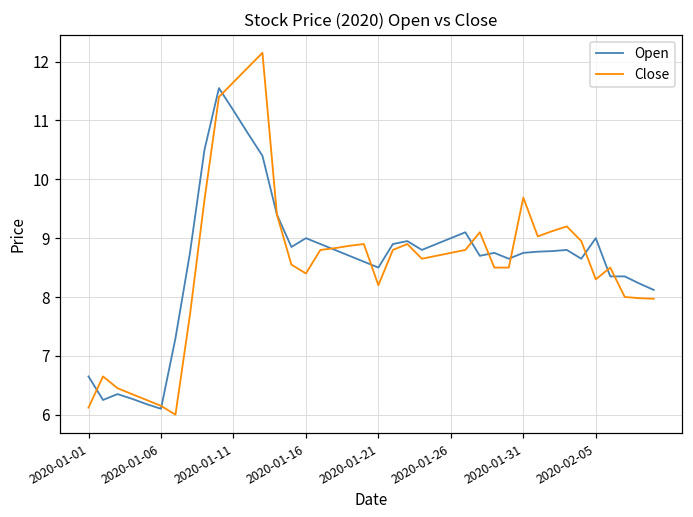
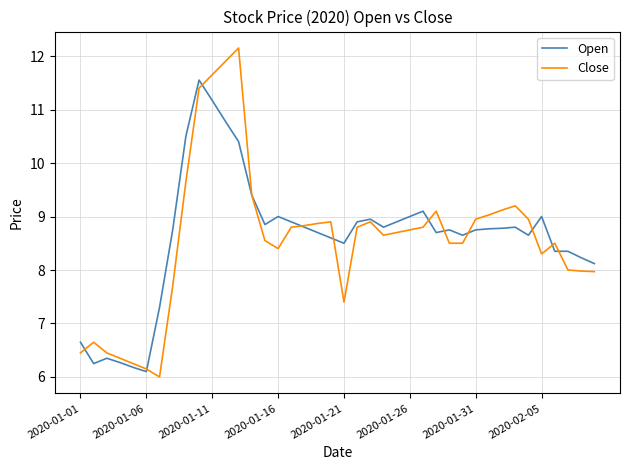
Close, 2020-01-01: 6.1 -> 6.5
Close, 2020-01-21: 8.2 -> 7.4
Close, 2020-01-31: 9.7 -> 9.0
